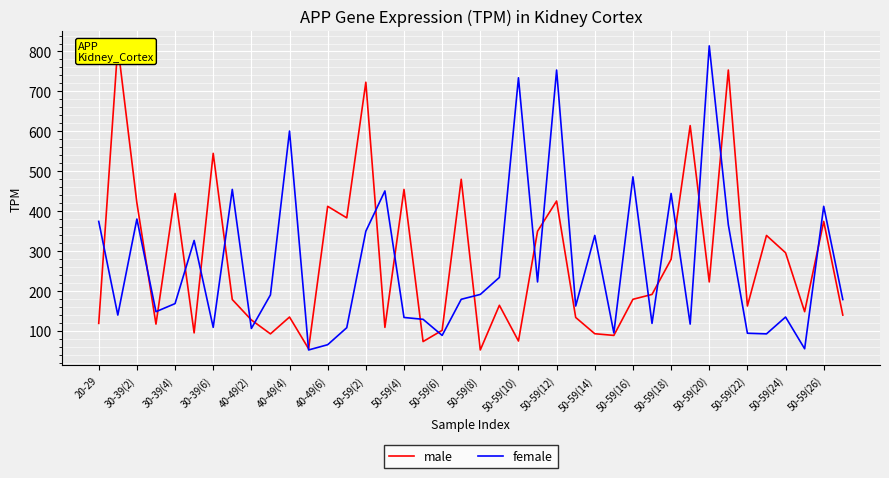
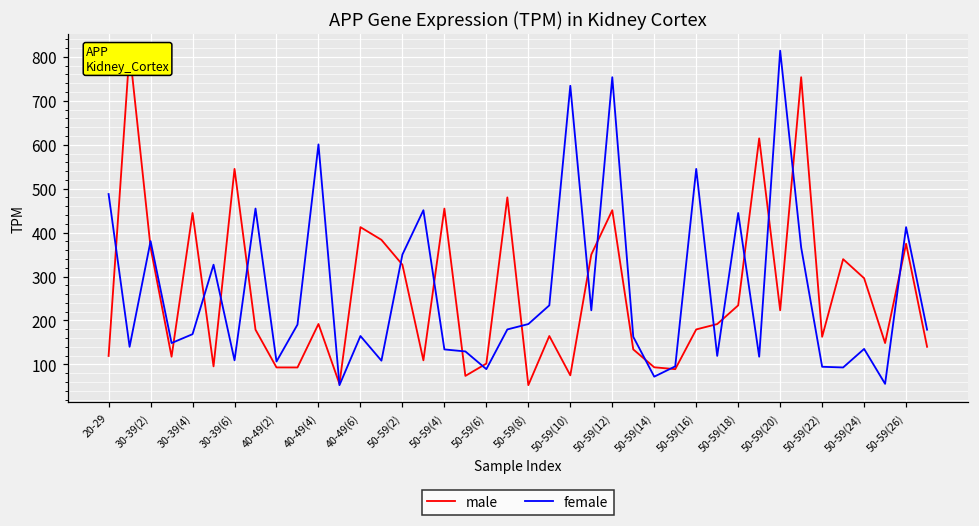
female, 20-29: 370 -> 490
male, 30-39(2): 420 -> 370
male, 40-49(2): 130 -> 90
male, 40-49(4): 140 -> 190
female, 40-49(6): 70 -> 160
male, 50-59(2): 720 -> 330
male, 50-59(12): 430 -> 450
female, 50-59(14): 340 -> 70
female, 50-59(16): 490 -> 550
male, 50-59(18): 280 -> 230
